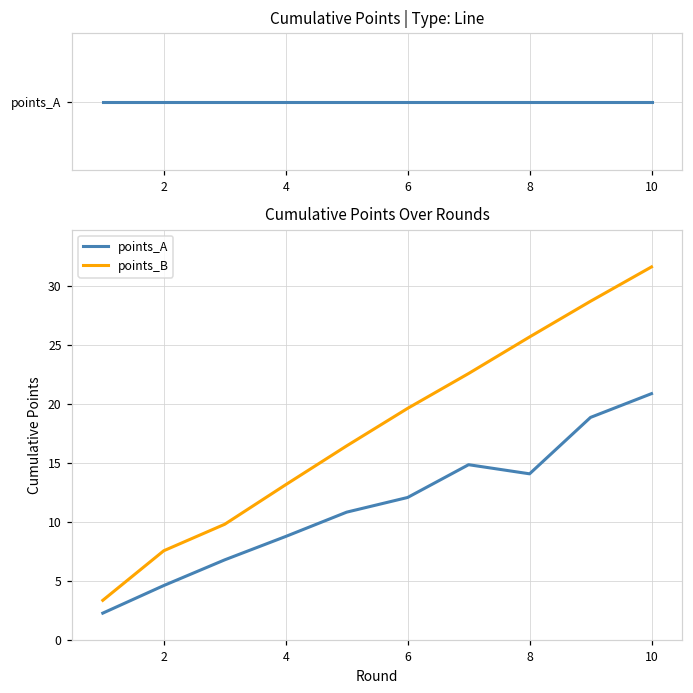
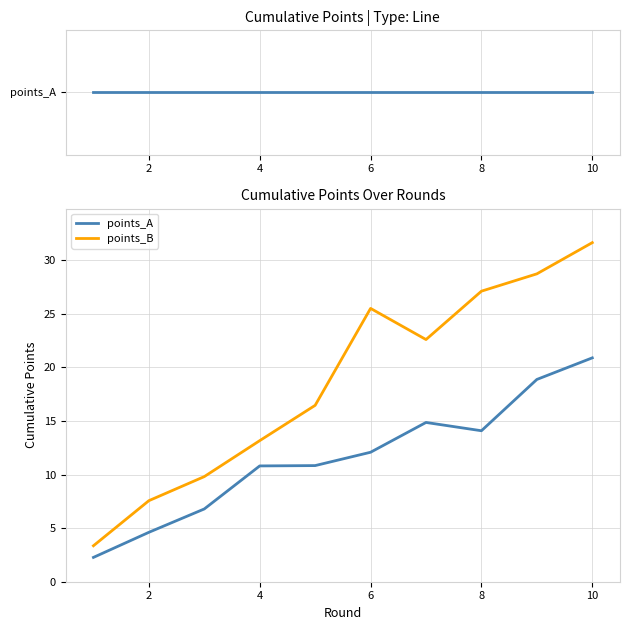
Cumulative Points Over Rounds, points_A, 4: 8.8 -> 10.8
Cumulative Points Over Rounds, points_B, 6: 19.6 -> 25.5
Cumulative Points Over Rounds, points_B, 8: 25.7 -> 27.1
